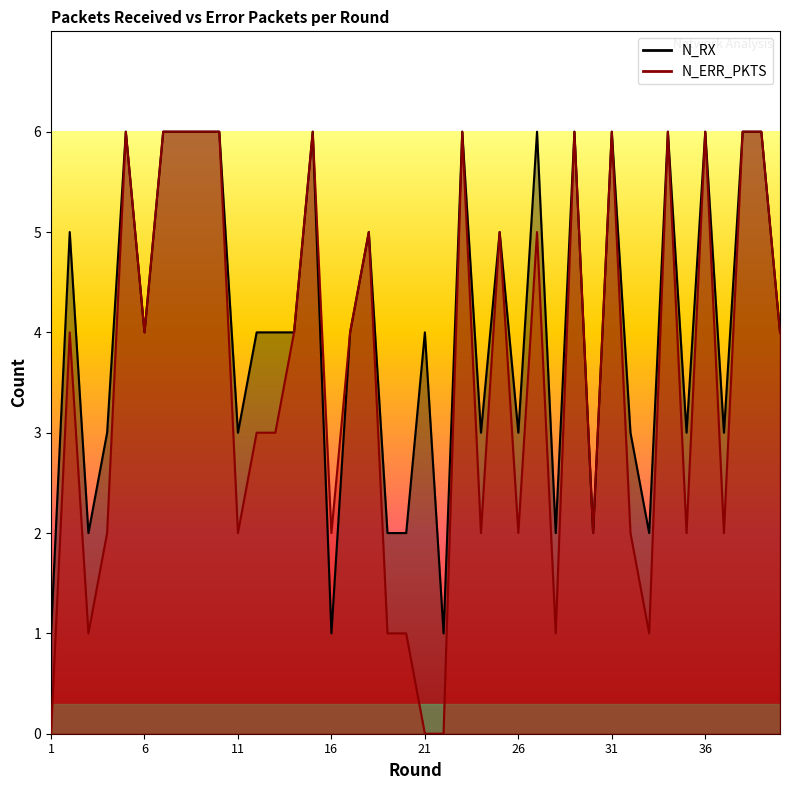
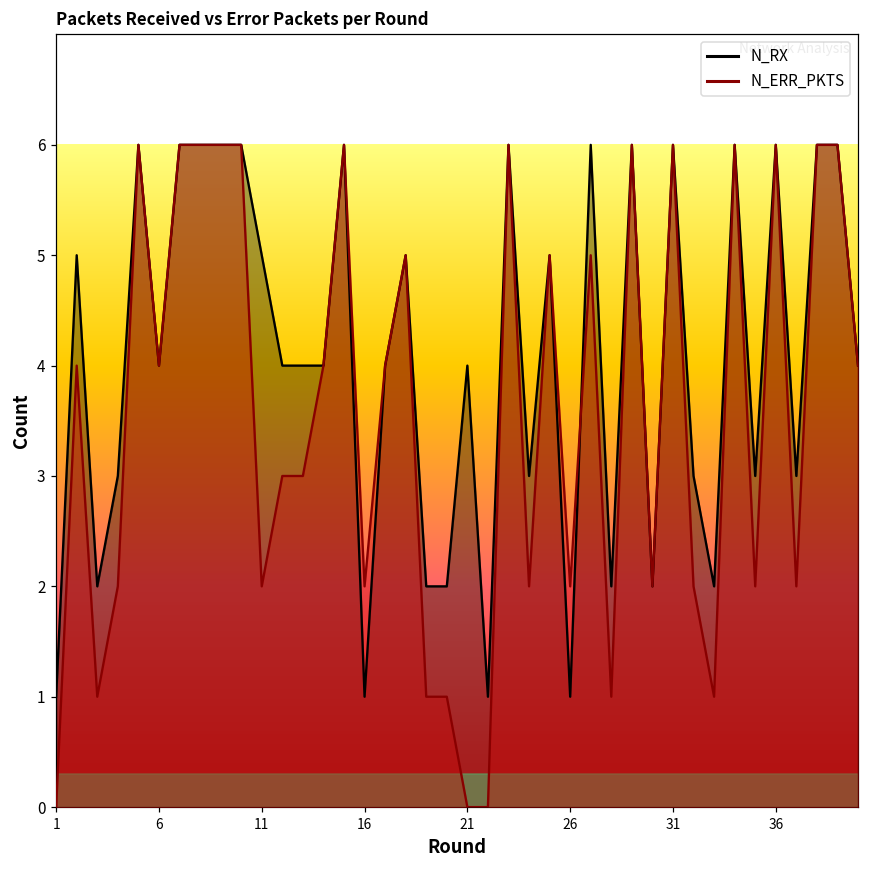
N_RX, 11: 3 -> 5
N_RX, 26: 3 -> 1
